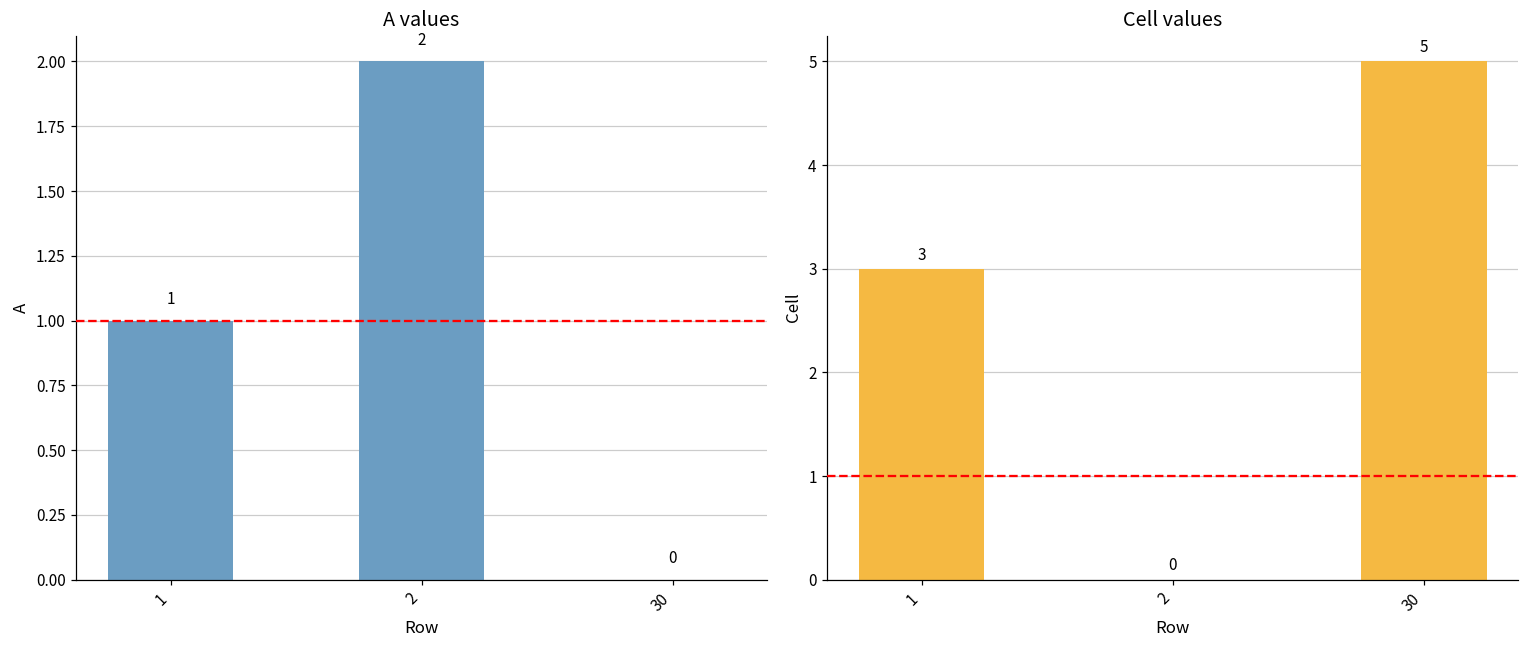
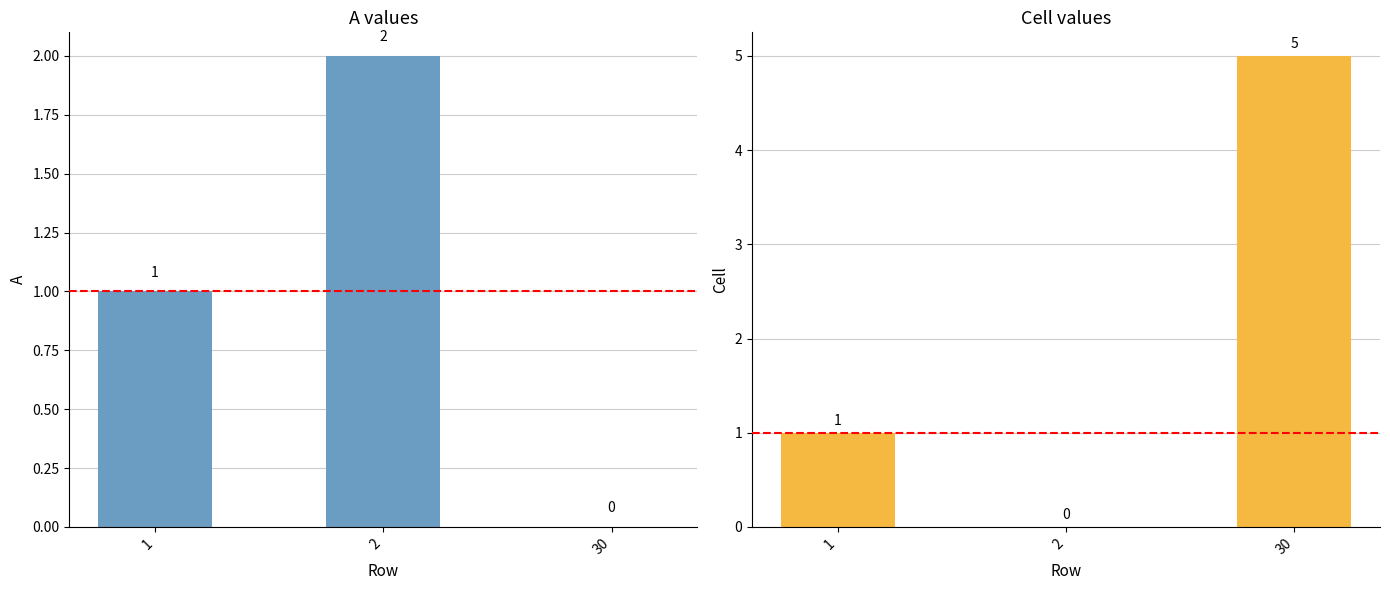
Cell values, 1: 3 -> 1
